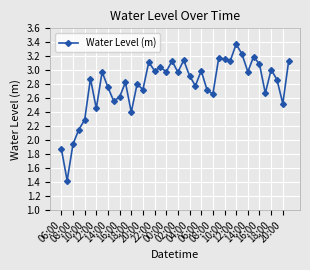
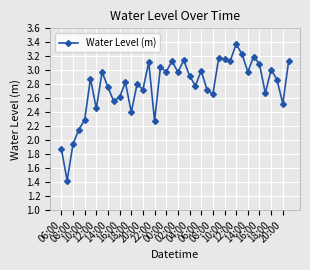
22:00: 3.0 -> 2.3
